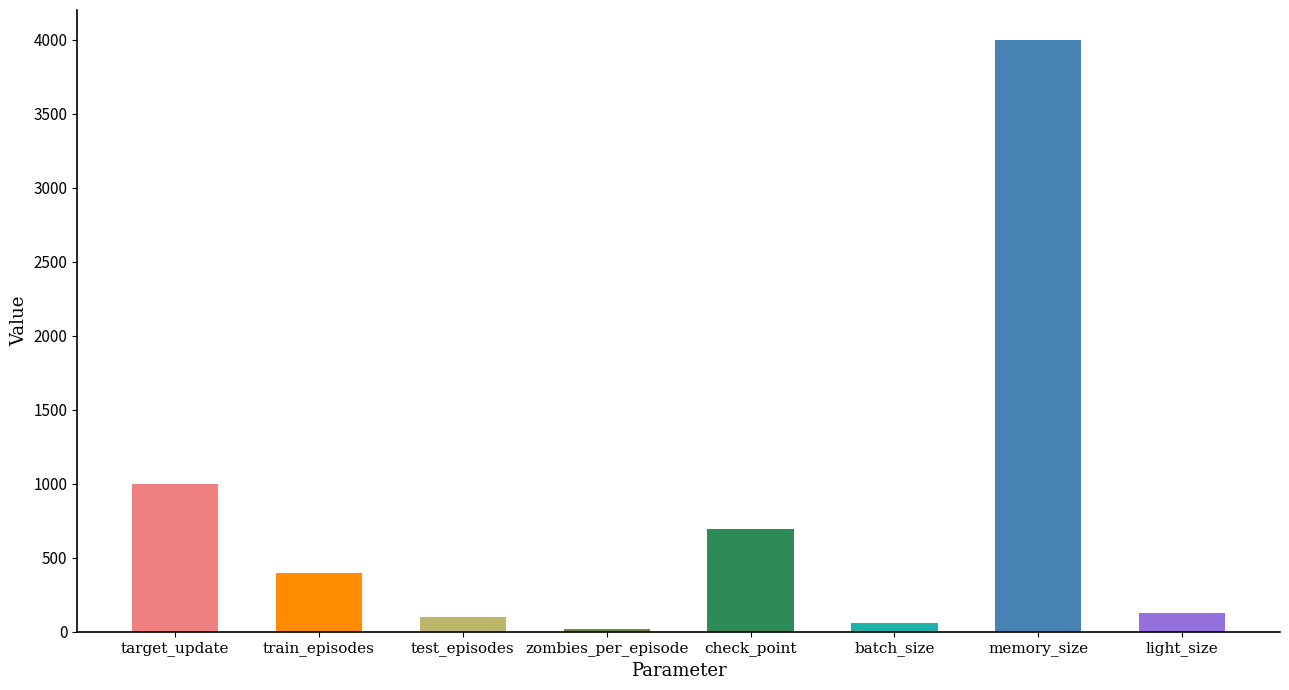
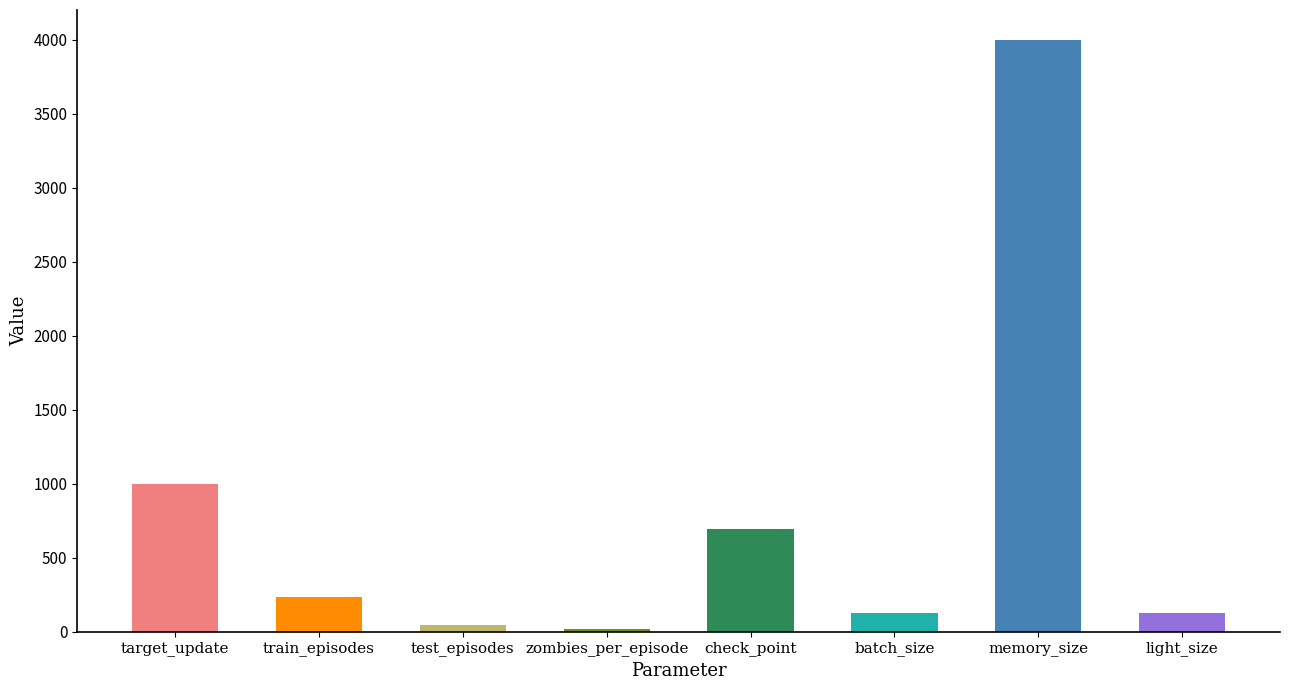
train_episodes: 400 -> 230
test_episodes: 100 -> 50
batch_size: 60 -> 130
